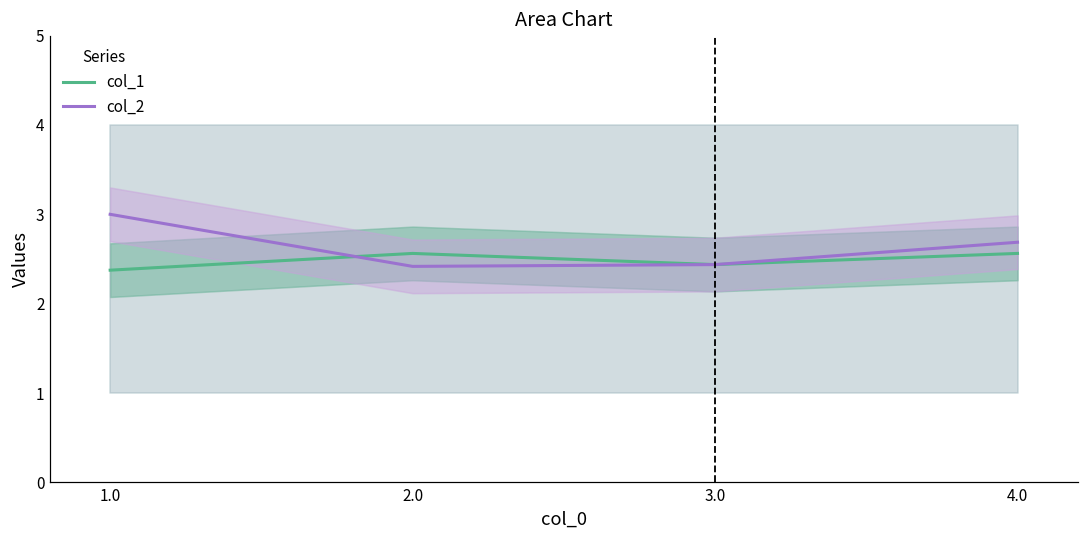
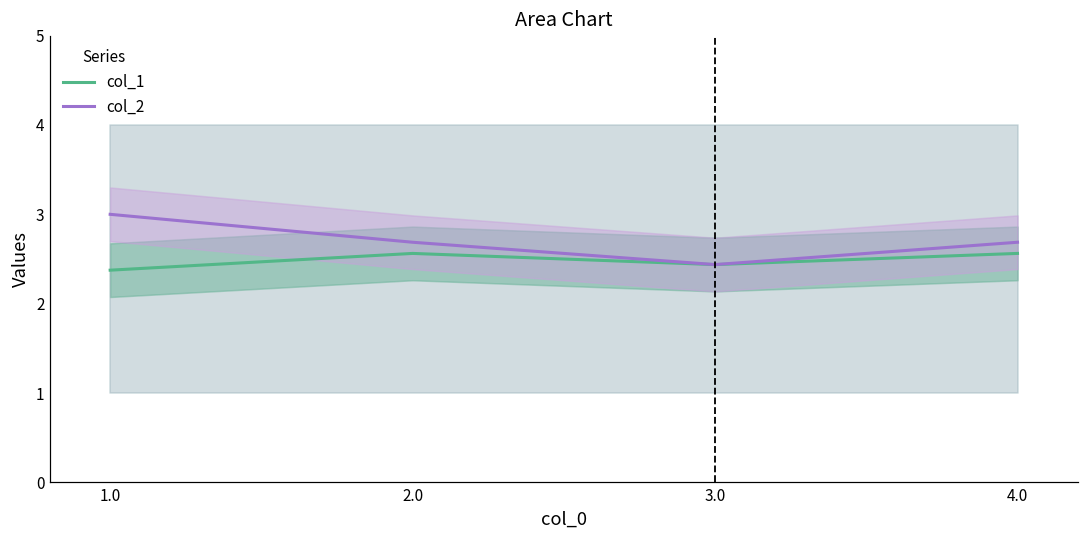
col_2, 2.0: 2.4 -> 2.7
